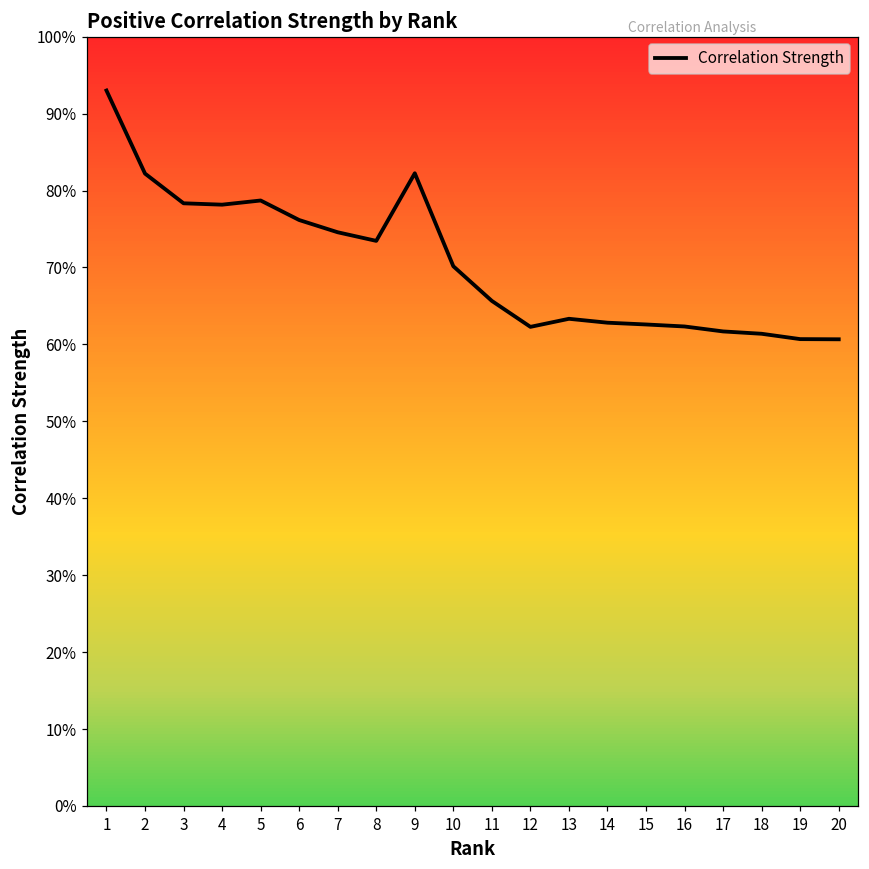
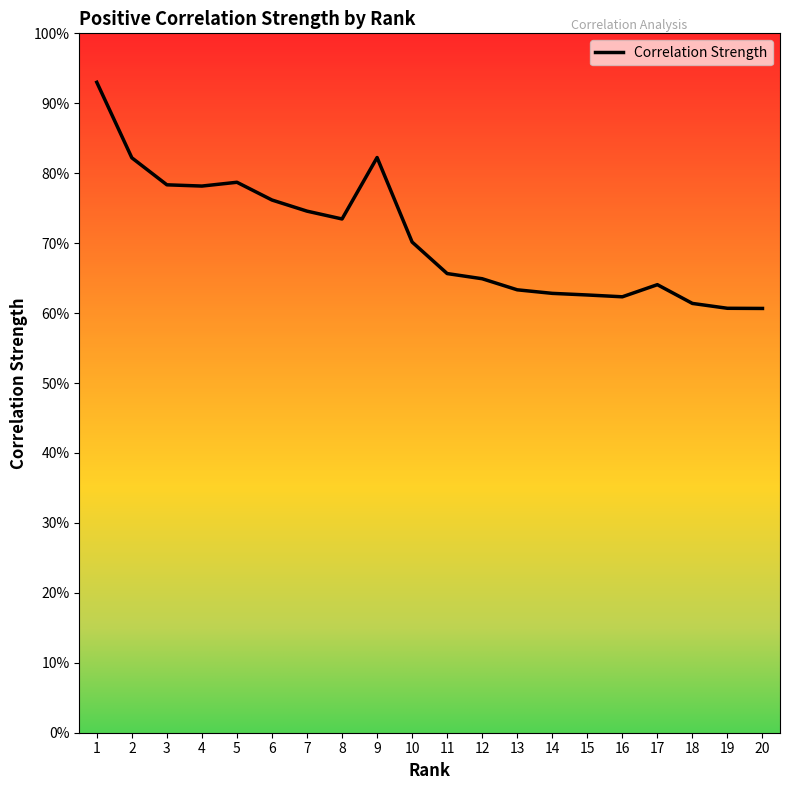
12: 62% -> 65%
17: 62% -> 64%
